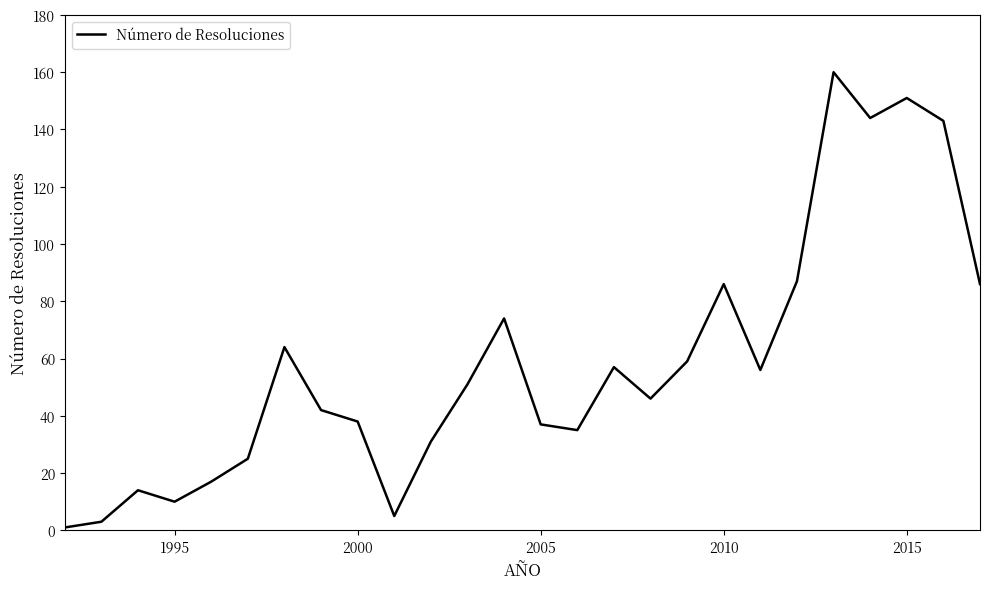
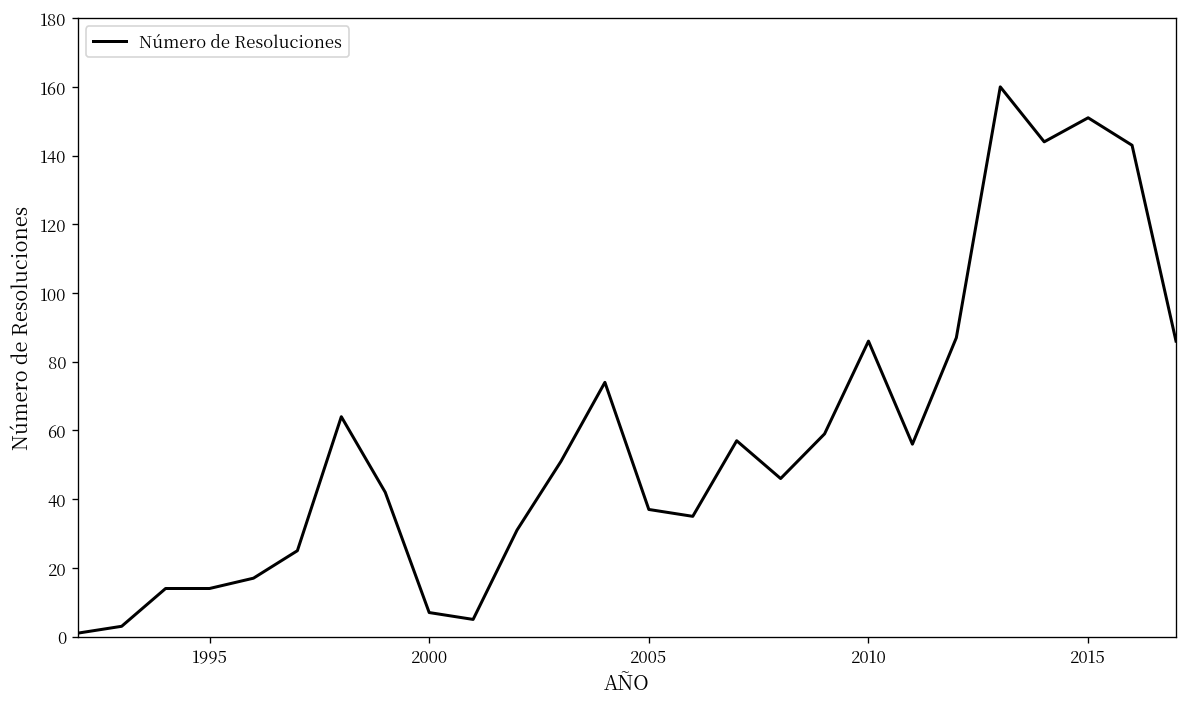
1995: 10 -> 14
2000: 38 -> 7
